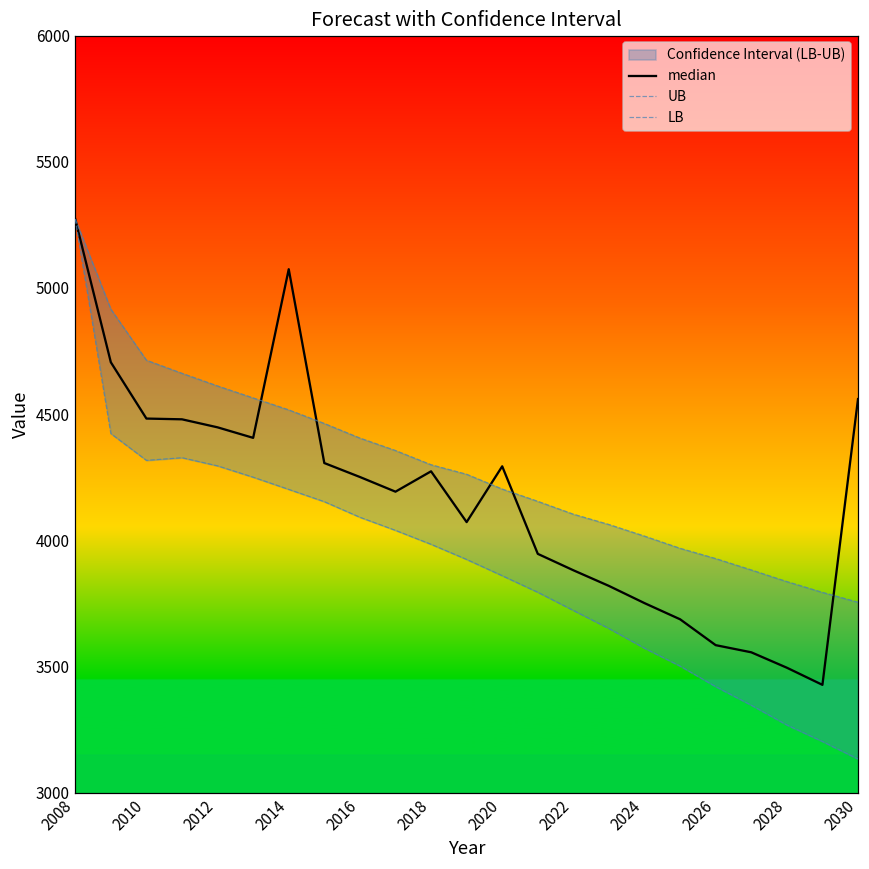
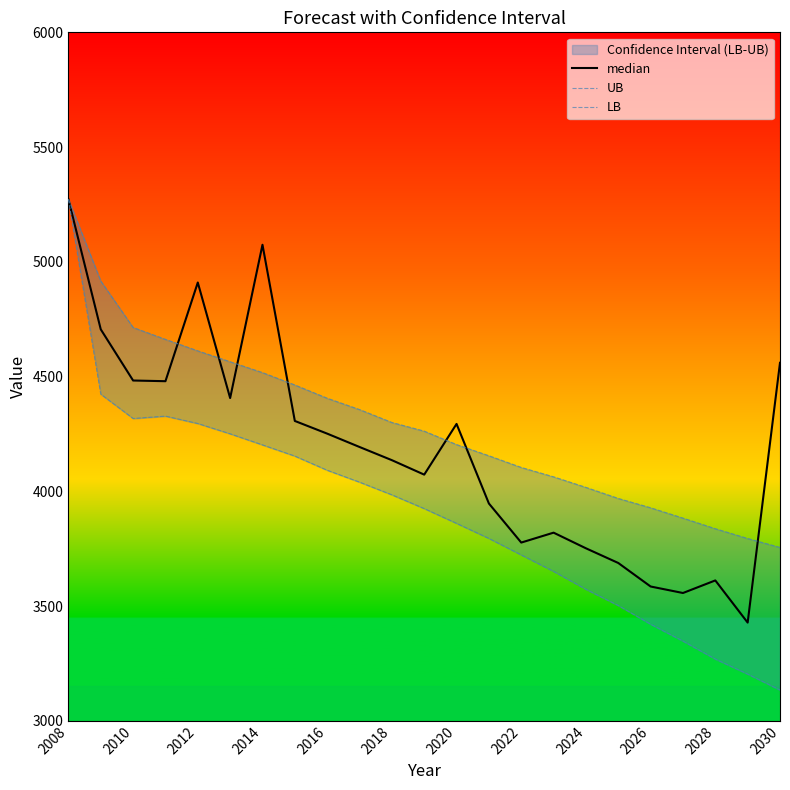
median, 2012: 4450 -> 4910
median, 2018: 4270 -> 4140
median, 2022: 3880 -> 3780
median, 2028: 3500 -> 3610
